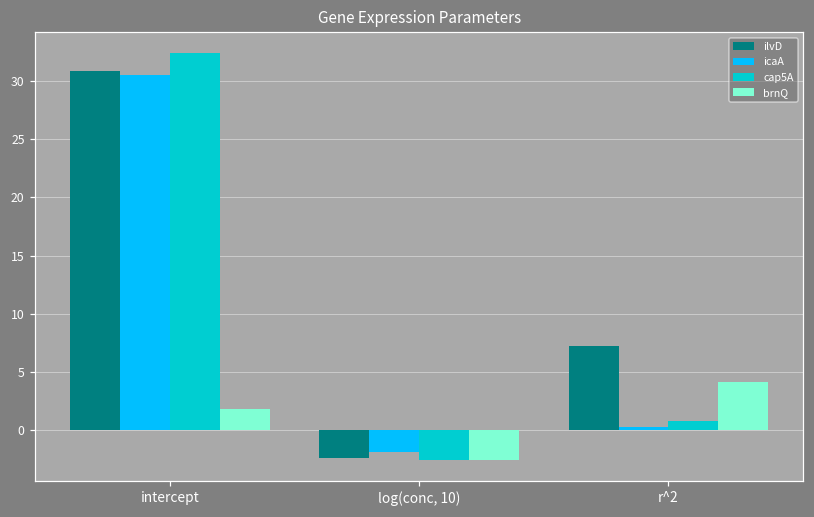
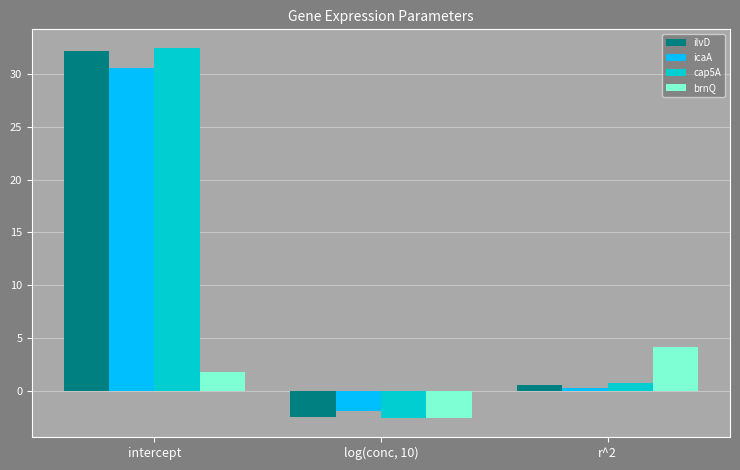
ilvD, intercept: 30.8 -> 32.1
ilvD, r^2: 7.2 -> 0.6
